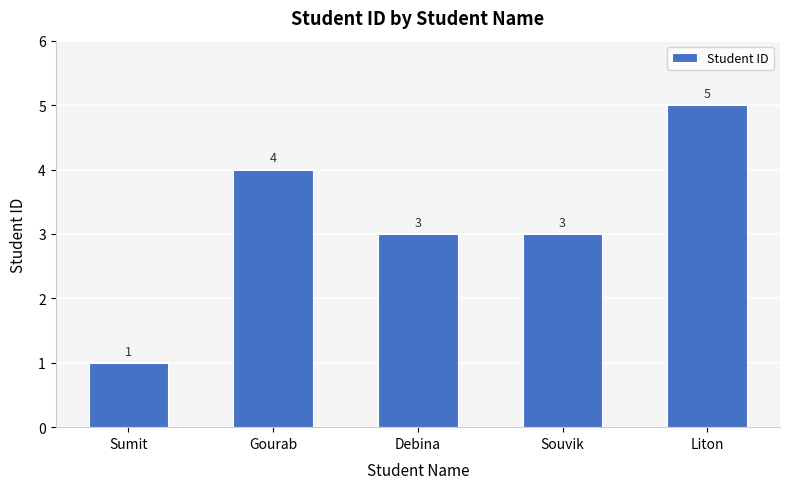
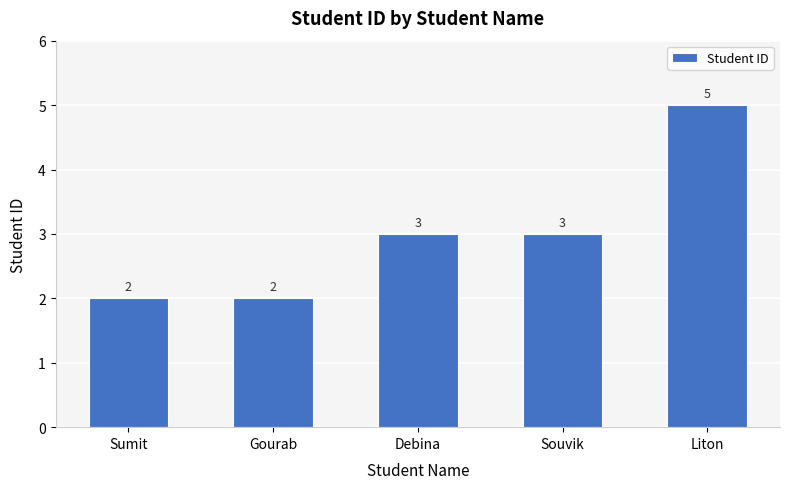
Sumit: 1 -> 2
Gourab: 4 -> 2
